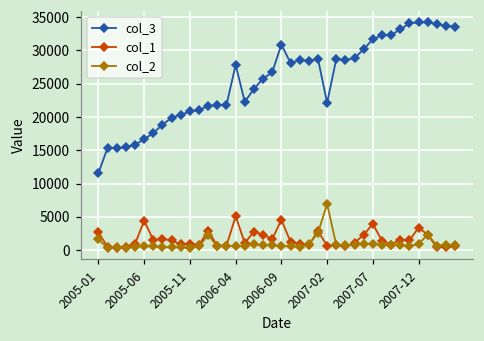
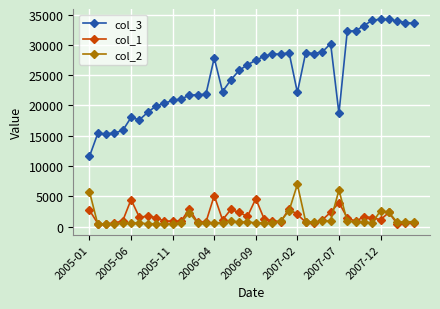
col_2, 2005-01: 2000 -> 6000
col_3, 2005-06: 17000 -> 18000
col_3, 2006-09: 31000 -> 27000
col_1, 2007-02: 1000 -> 2000
col_3, 2007-07: 32000 -> 19000
col_2, 2007-07: 1000 -> 6000
col_1, 2007-12: 3000 -> 1000
col_2, 2007-12: 1000 -> 3000
